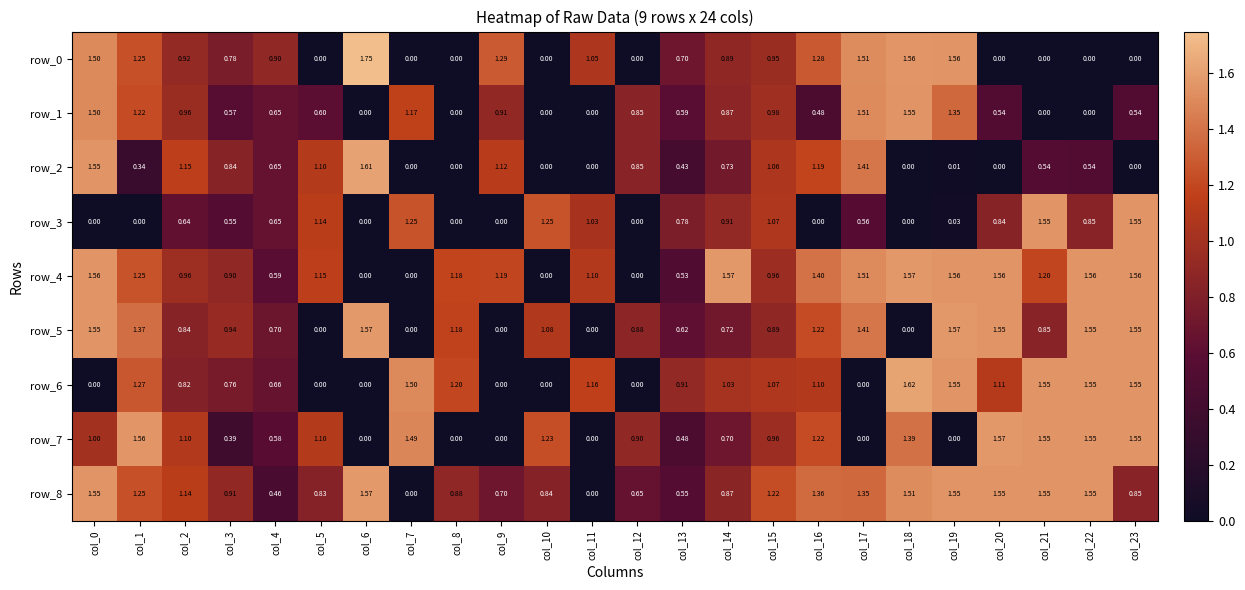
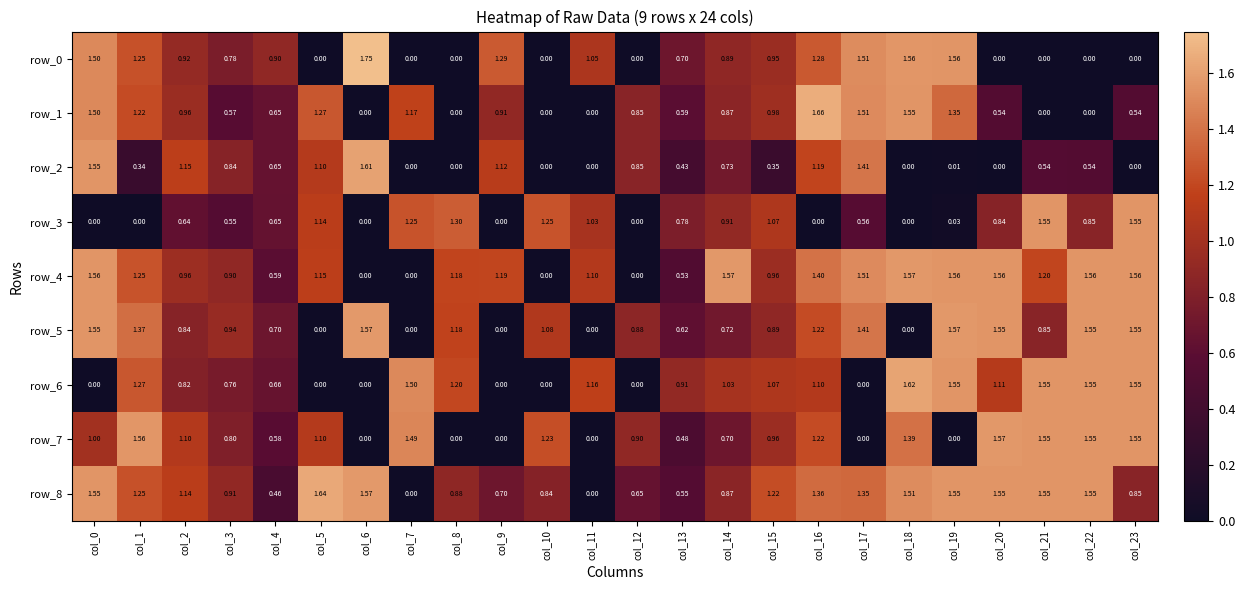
row_1, col_5: 0.60 -> 1.27
row_1, col_16: 0.48 -> 1.66
row_2, col_15: 1.06 -> 0.35
row_3, col_8: 0.00 -> 1.30
row_7, col_3: 0.39 -> 0.80
row_8, col_5: 0.83 -> 1.64
